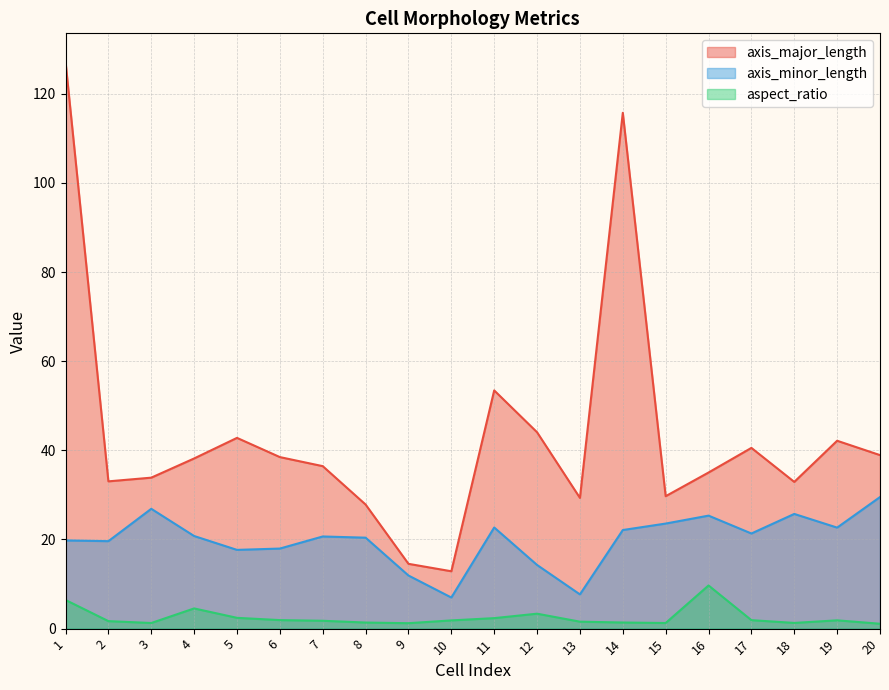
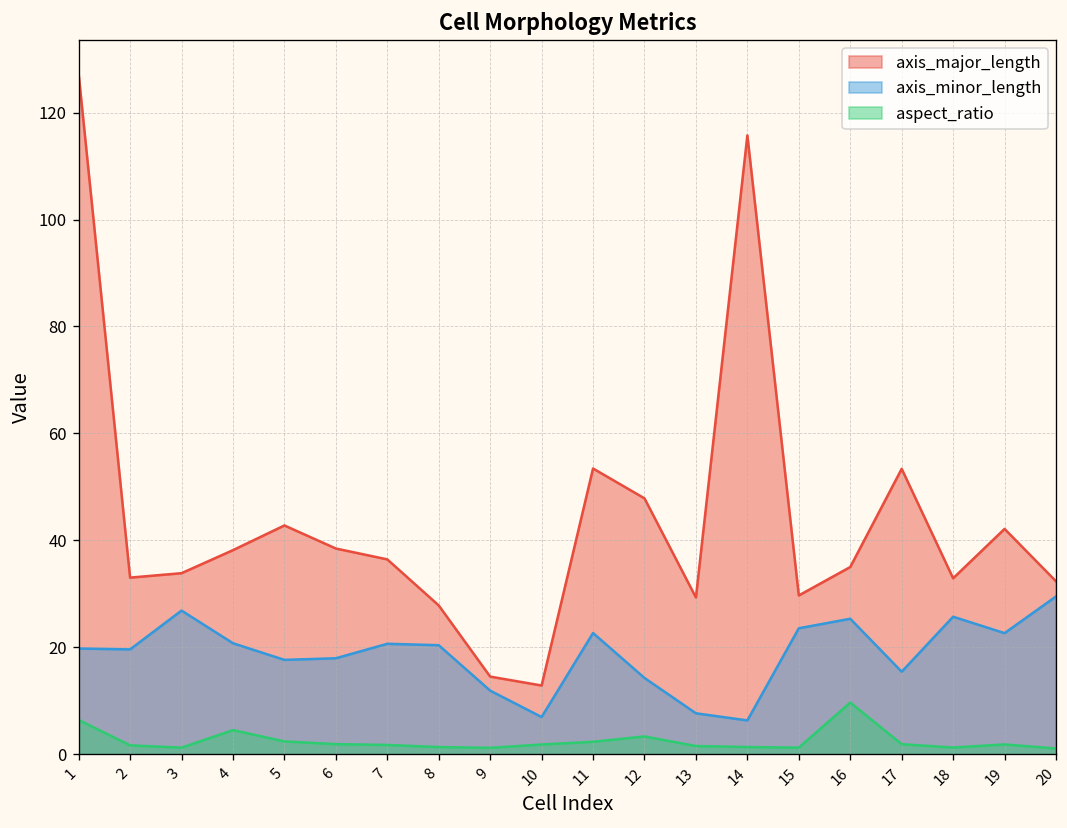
axis_major_length, 12: 44 -> 48
axis_minor_length, 14: 22 -> 6
axis_major_length, 17: 41 -> 53
axis_minor_length, 17: 21 -> 15
axis_major_length, 20: 39 -> 32
